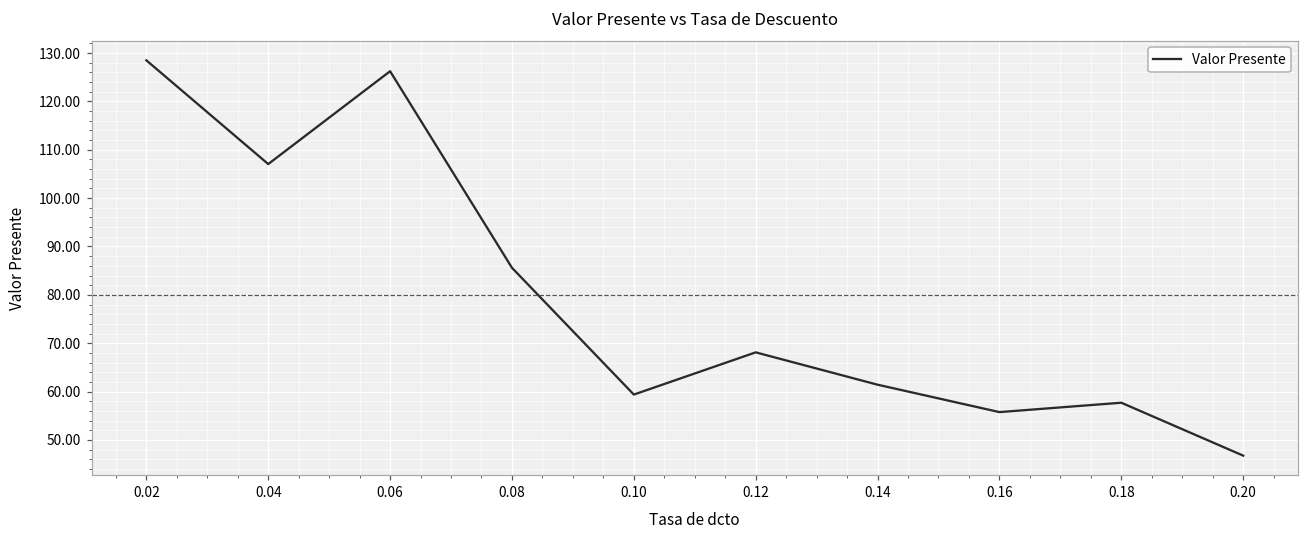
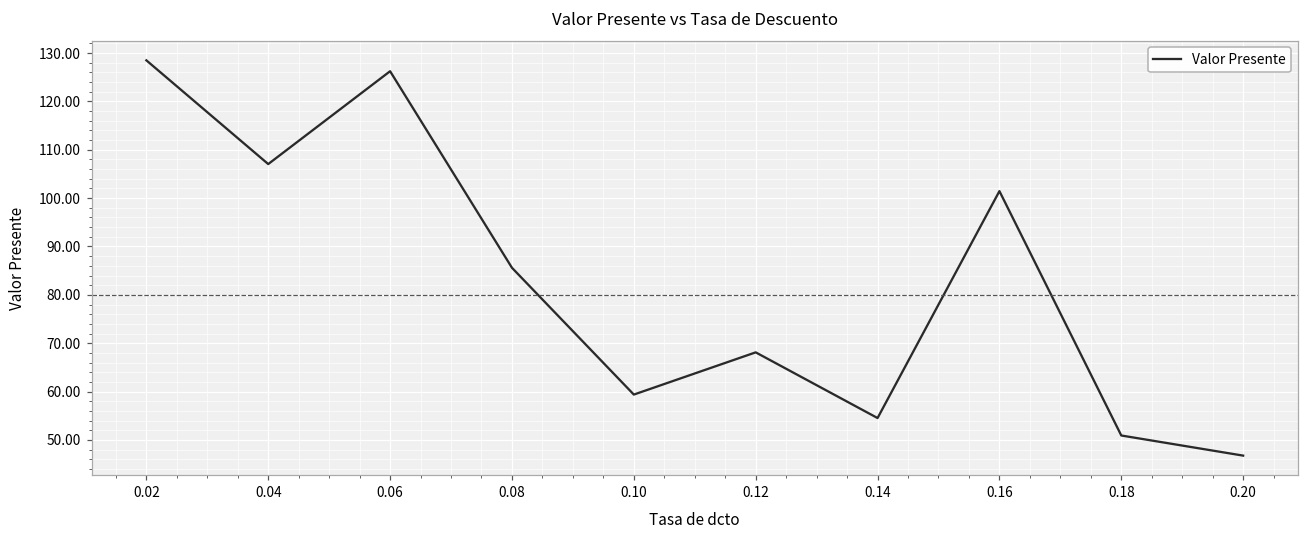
0.14: 61 -> 55
0.16: 56 -> 101
0.18: 58 -> 51
